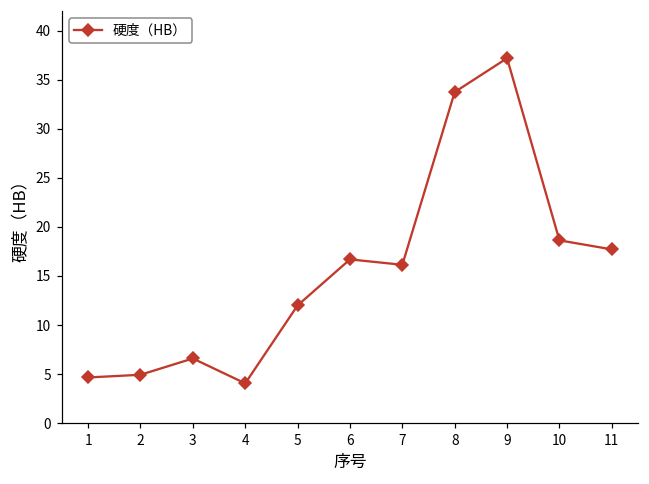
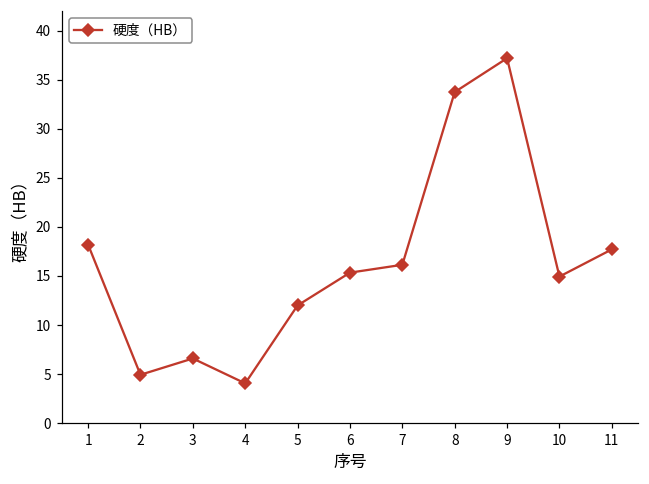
1: 5 -> 18
6: 17 -> 15
10: 19 -> 15
